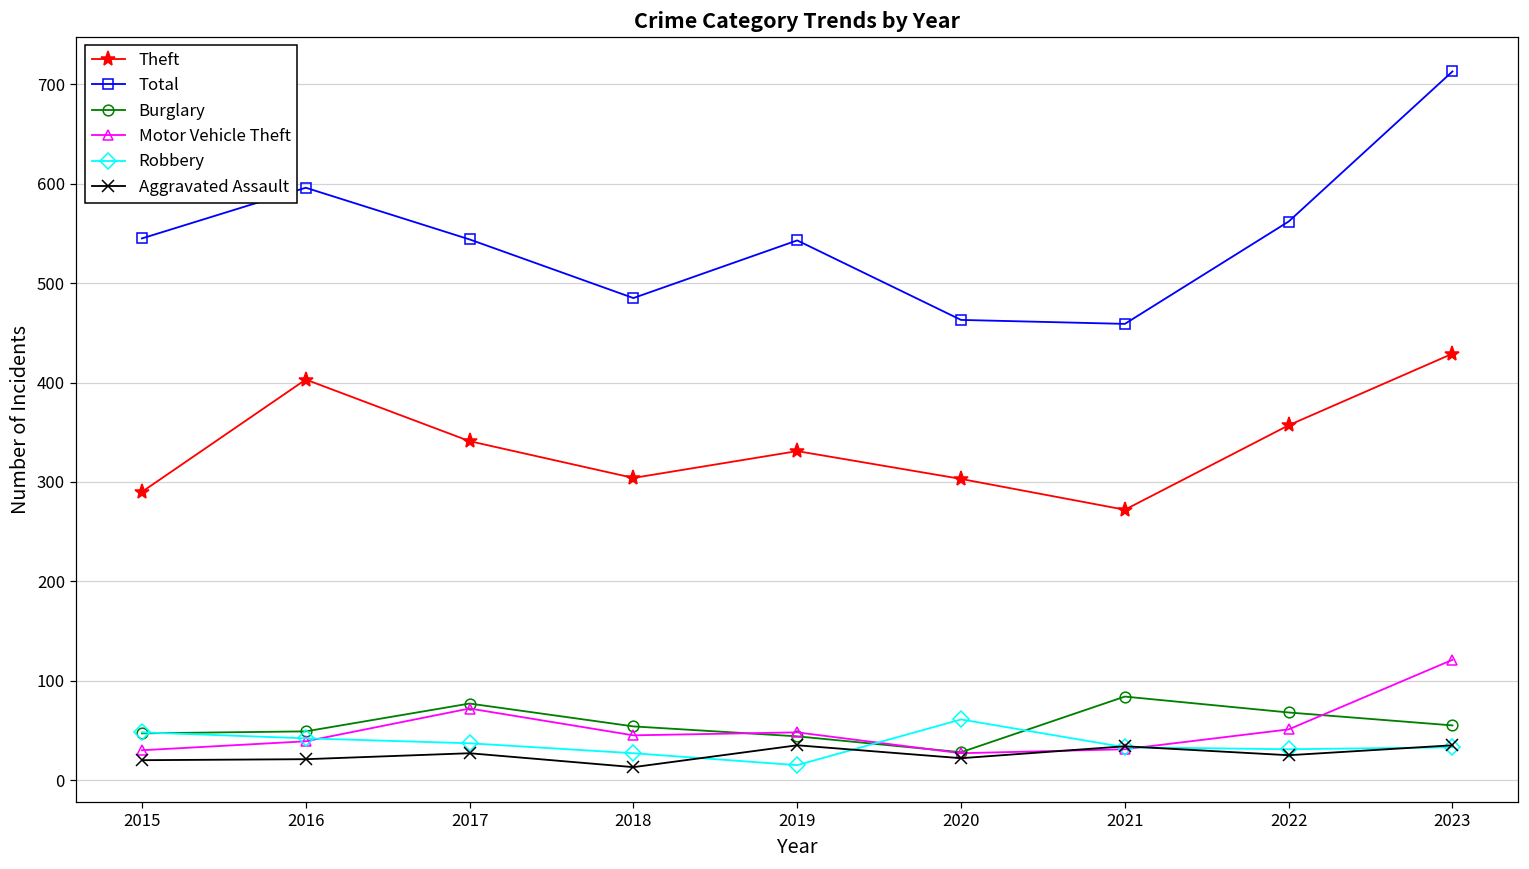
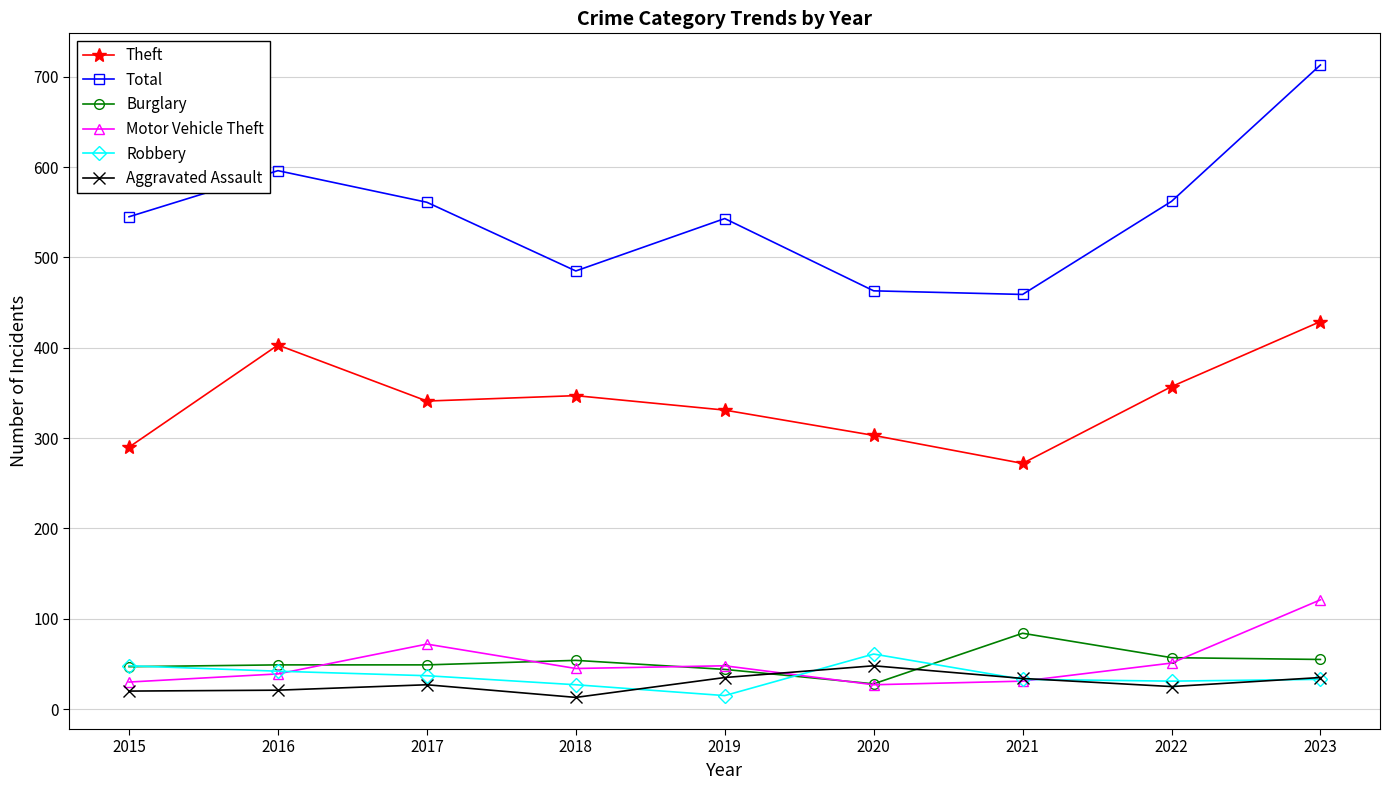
Total, 2017: 540 -> 560
Burglary, 2017: 80 -> 50
Theft, 2018: 300 -> 350
Aggravated Assault, 2020: 20 -> 50
Burglary, 2022: 70 -> 60
